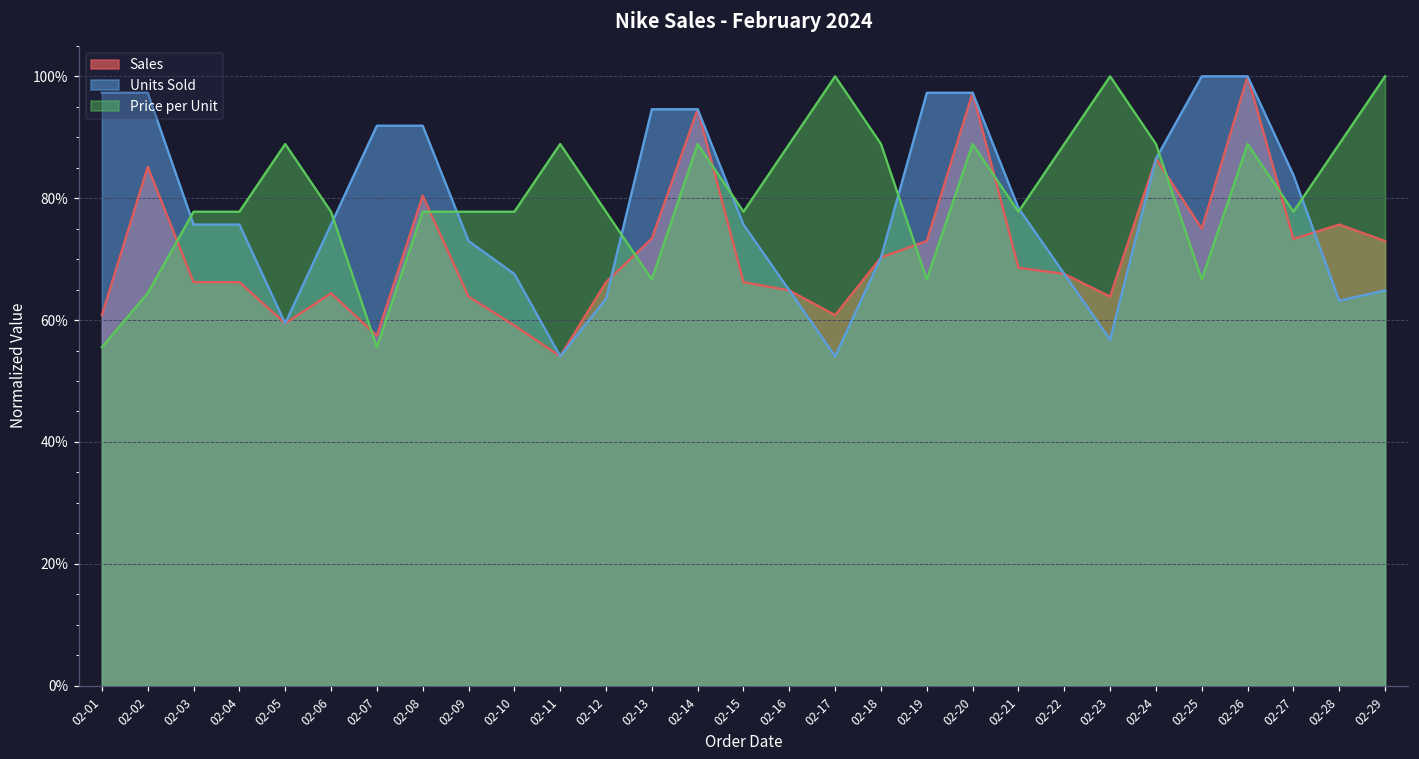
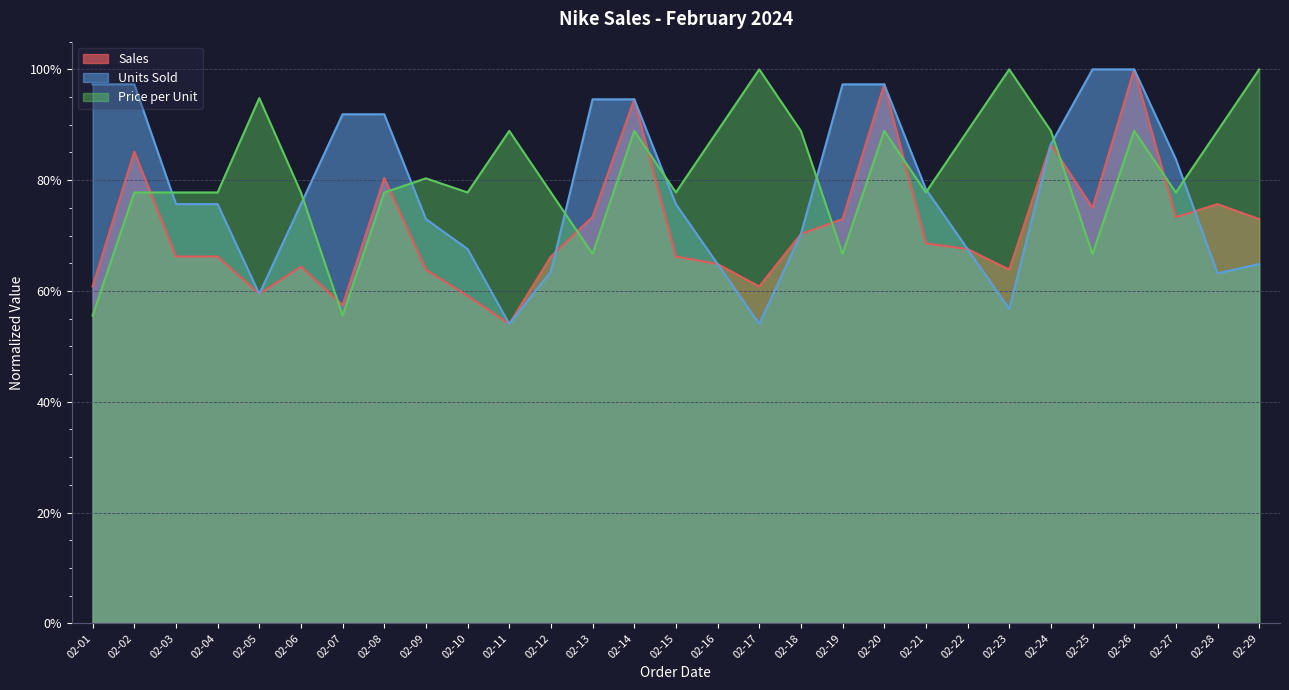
Price per Unit, 02-02: 64% -> 78%
Price per Unit, 02-05: 89% -> 95%
Price per Unit, 02-09: 78% -> 80%
